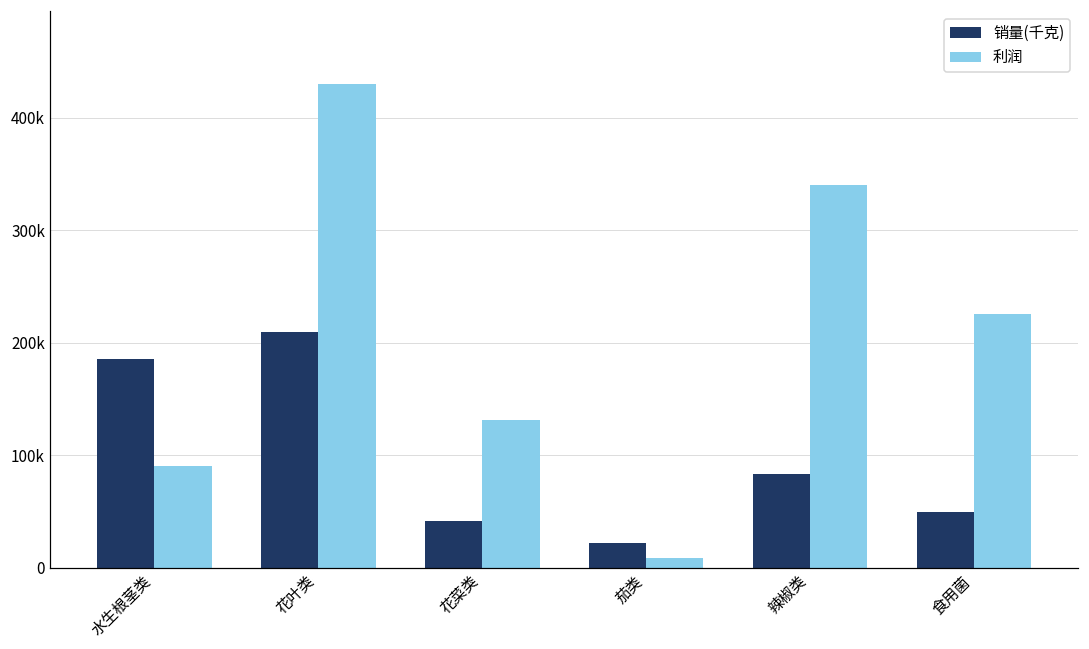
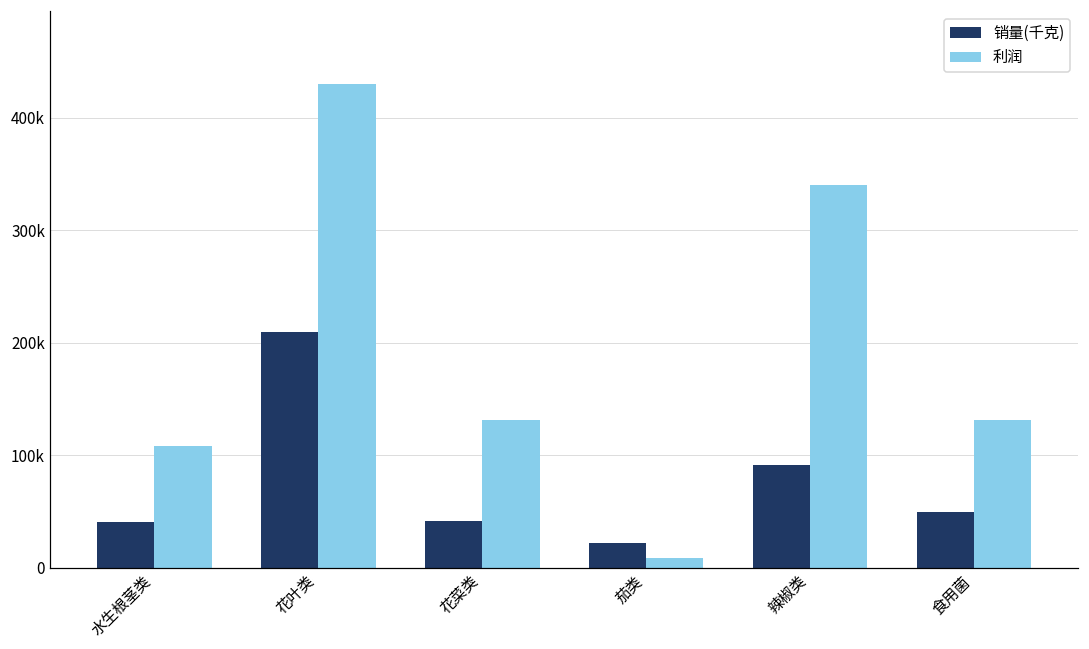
销量(千克), 水生根茎类: 185000 -> 41000
利润, 水生根茎类: 91000 -> 108000
销量(千克), 辣椒类: 83000 -> 92000
利润, 食用菌: 226000 -> 132000
